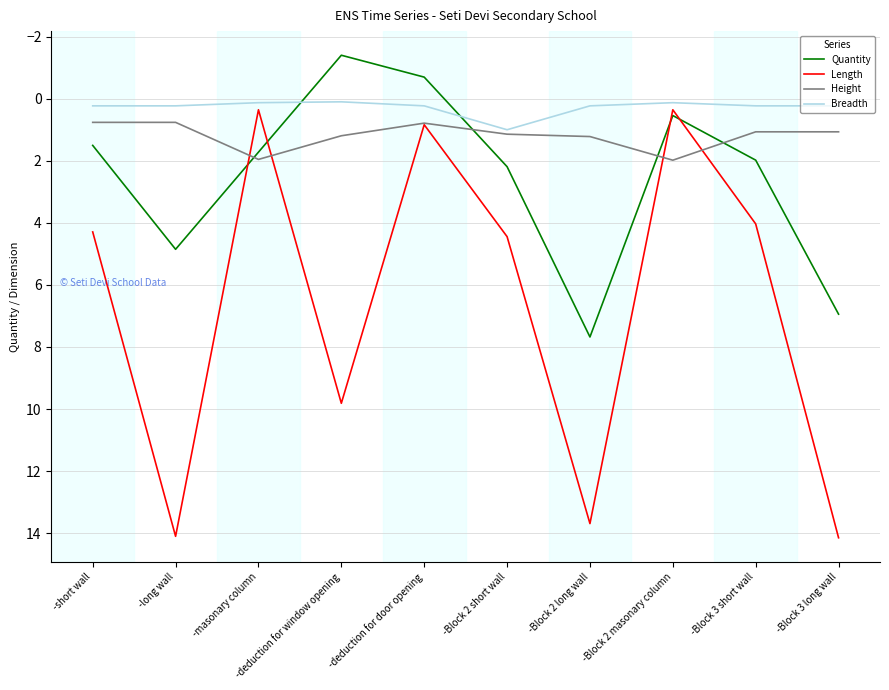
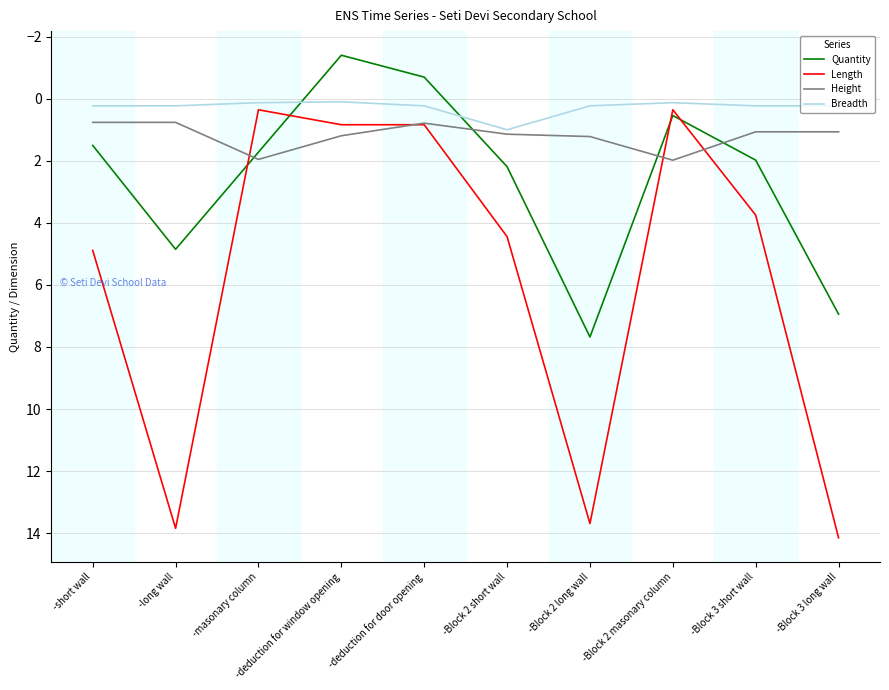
Length, -short wall: 4.3 -> 4.9
Length, -long wall: 14.1 -> 13.8
Length, -deduction for window opening: 9.8 -> 0.8
Length, -Block 3 short wall: 4.0 -> 3.8
